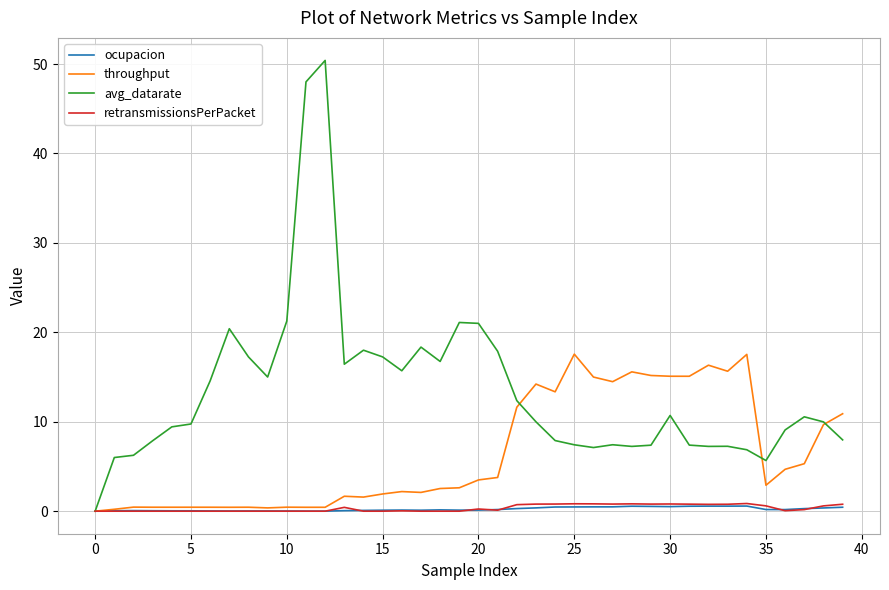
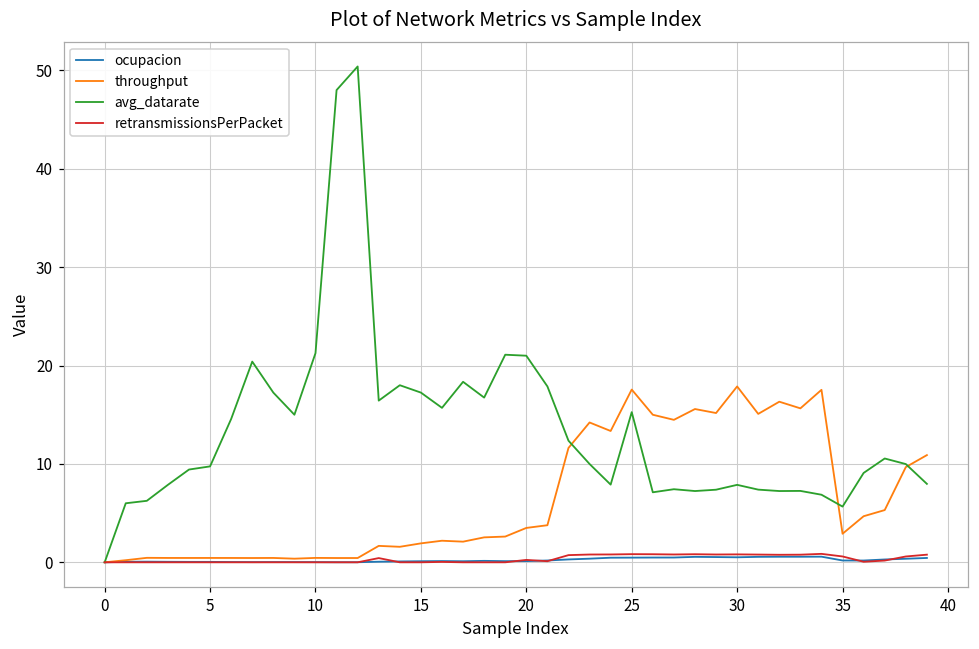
avg_datarate, 25: 7 -> 15
throughput, 30: 15 -> 18
avg_datarate, 30: 11 -> 8
